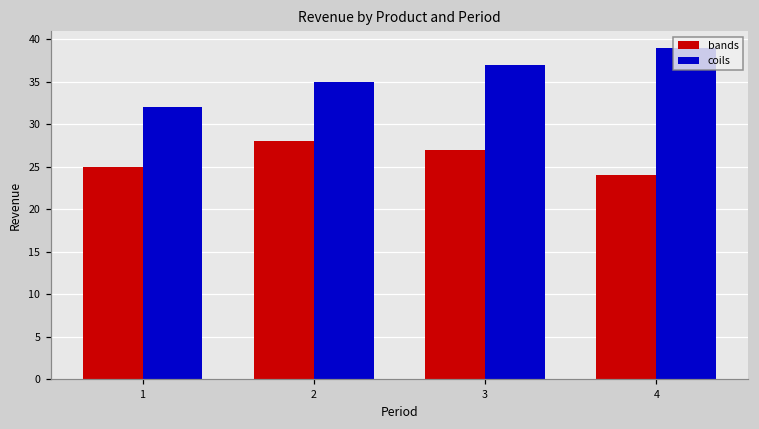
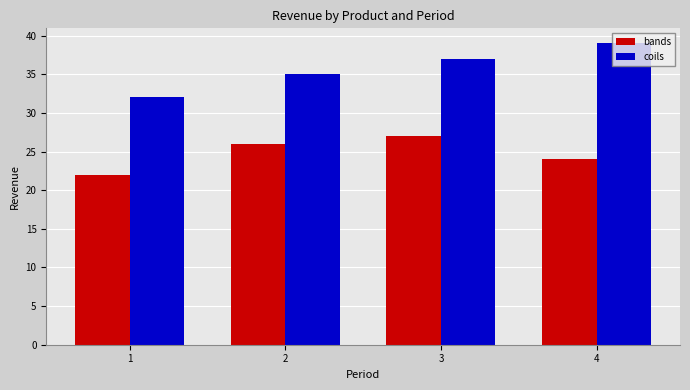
bands, 1: 25 -> 22
bands, 2: 28 -> 26
